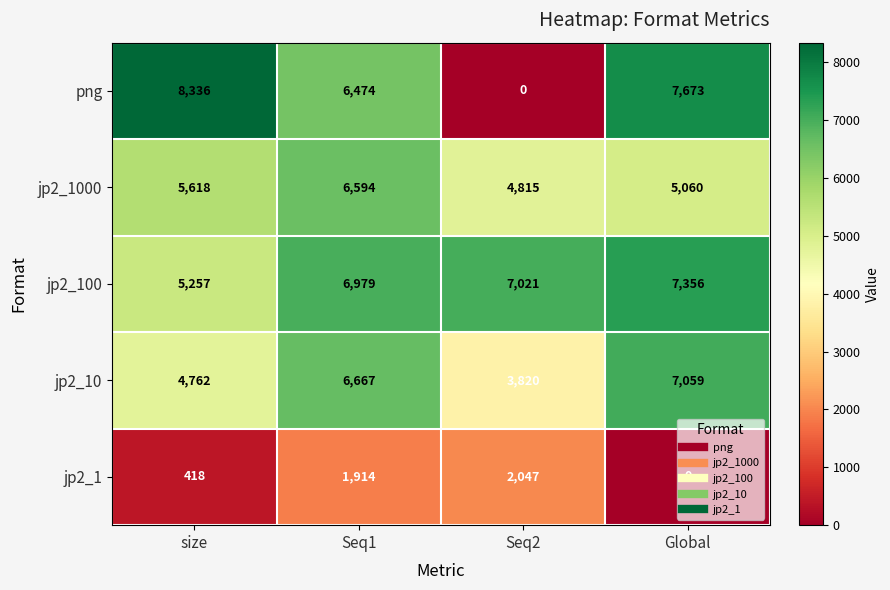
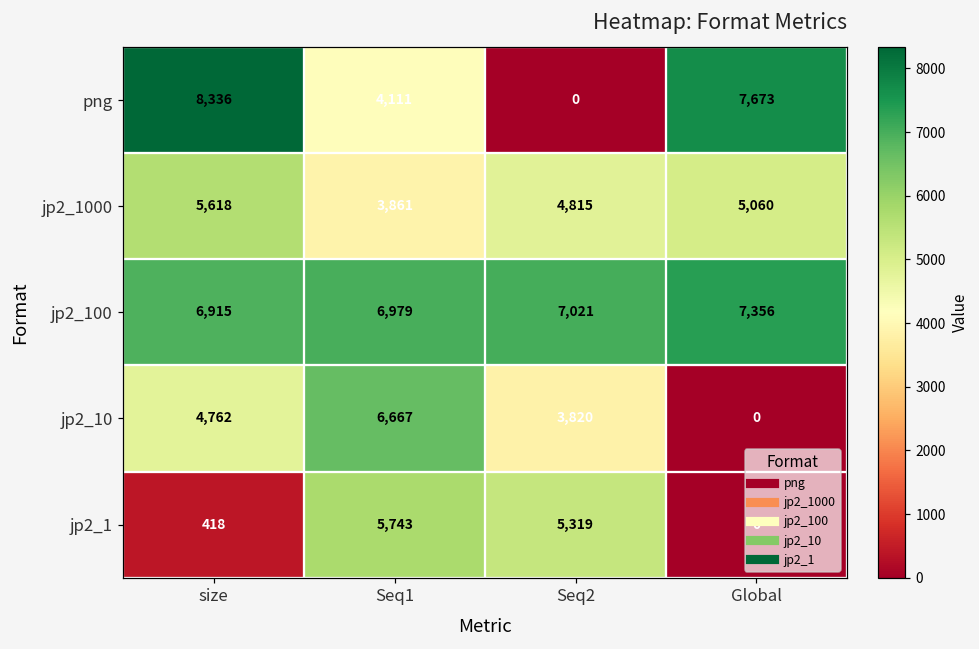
png, Seq1: 6,474 -> 4,111
jp2_1000, Seq1: 6,594 -> 3,861
jp2_100, size: 5,257 -> 6,915
jp2_10, Global: 7,059 -> 0
jp2_1, Seq1: 1,914 -> 5,743
jp2_1, Seq2: 2,047 -> 5,319
